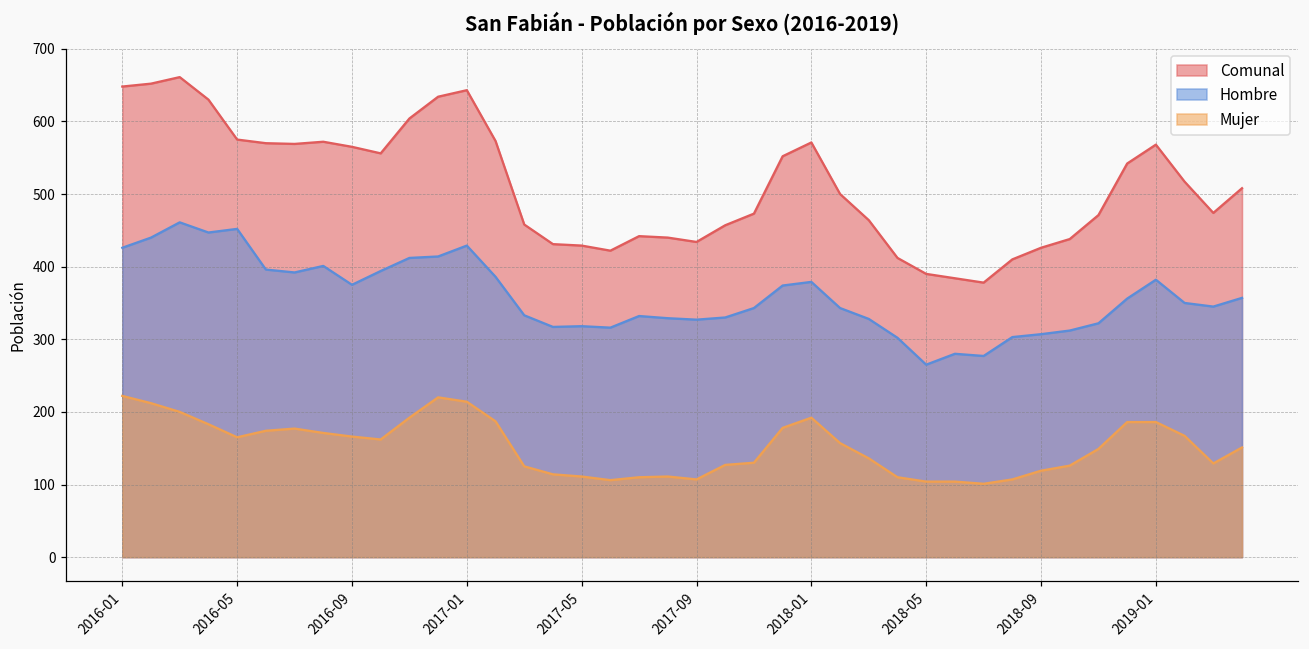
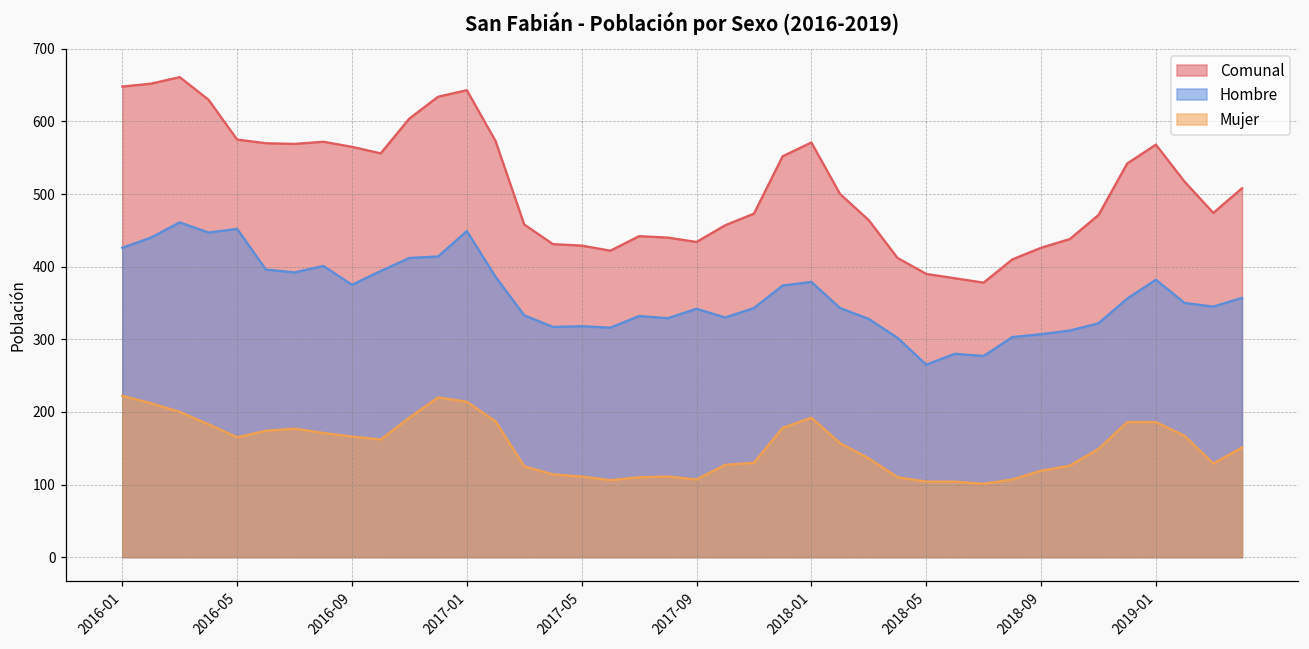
Hombre, 2017-01: 430 -> 450
Hombre, 2017-09: 330 -> 340
